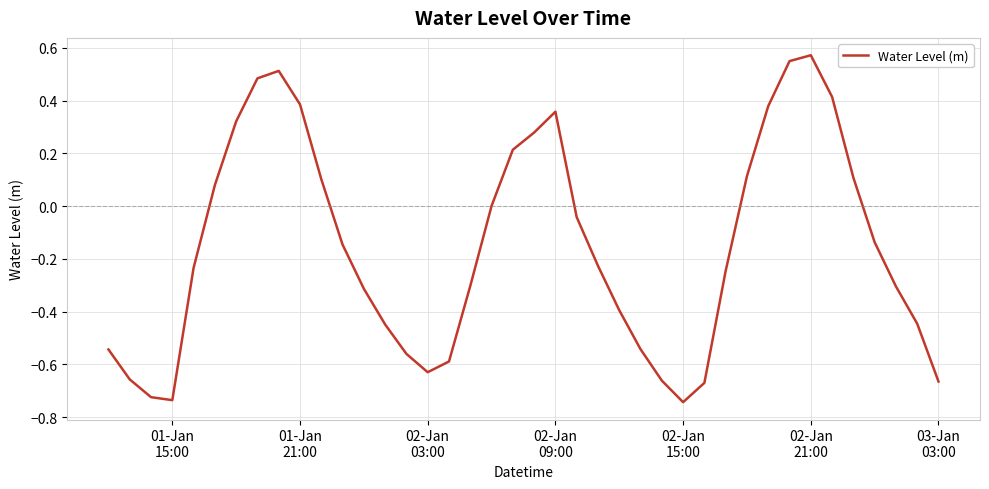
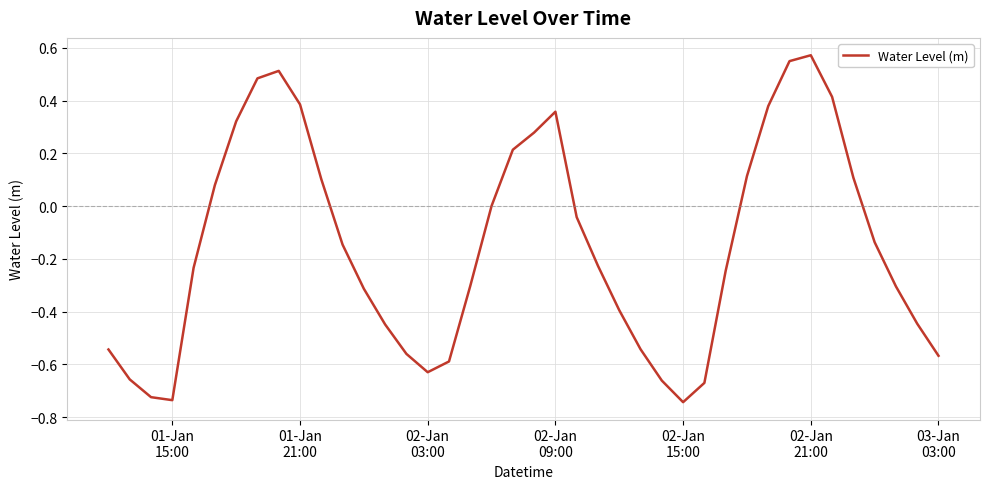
03-Jan 03:00: -0.66 -> -0.57
